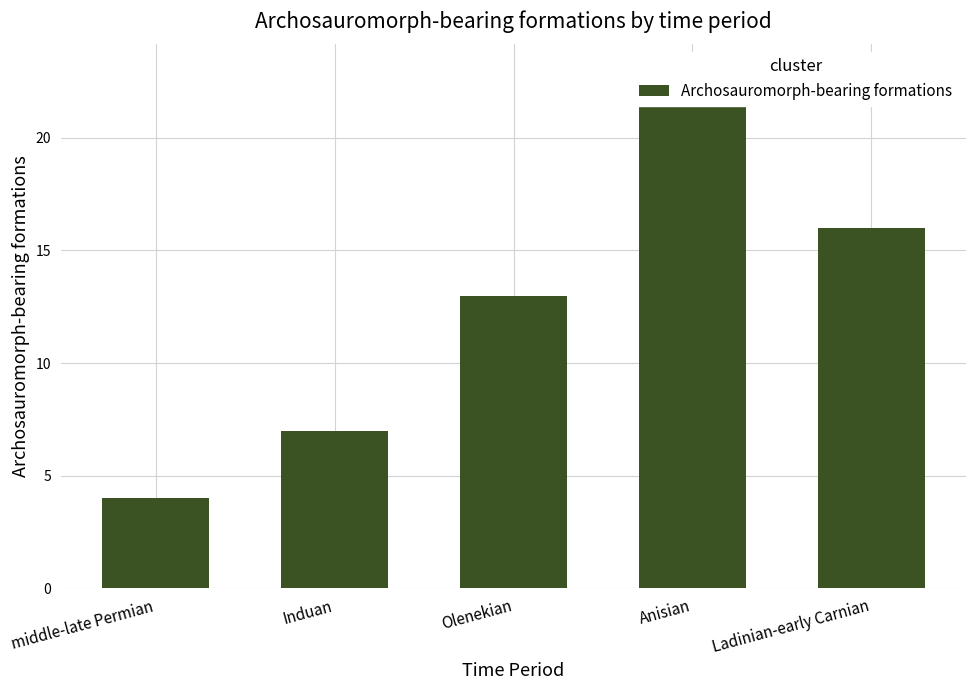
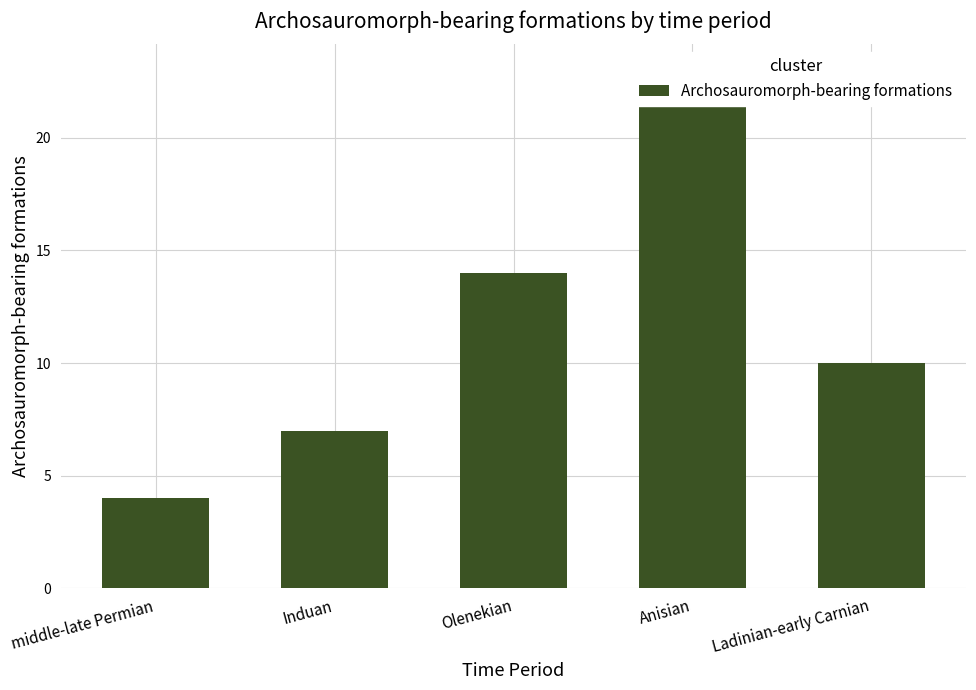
Olenekian: 13 -> 14
Ladinian-early Carnian: 16 -> 10
